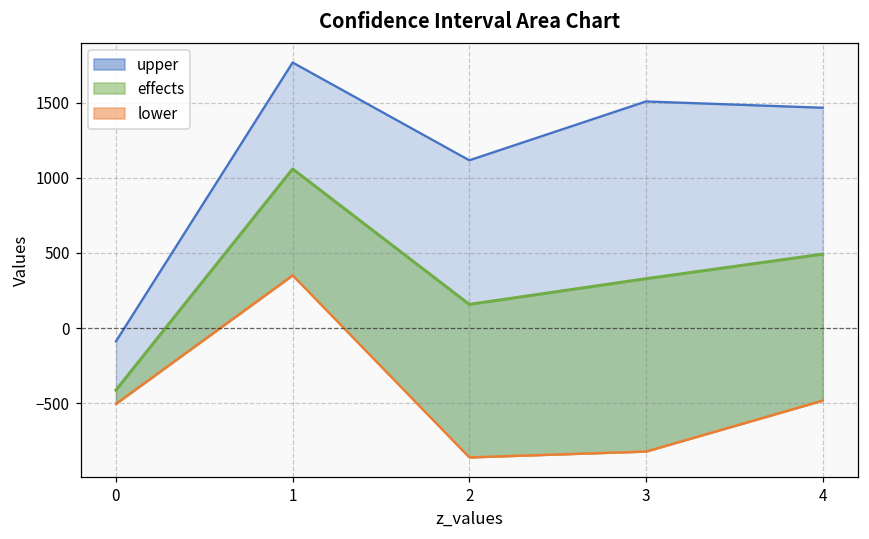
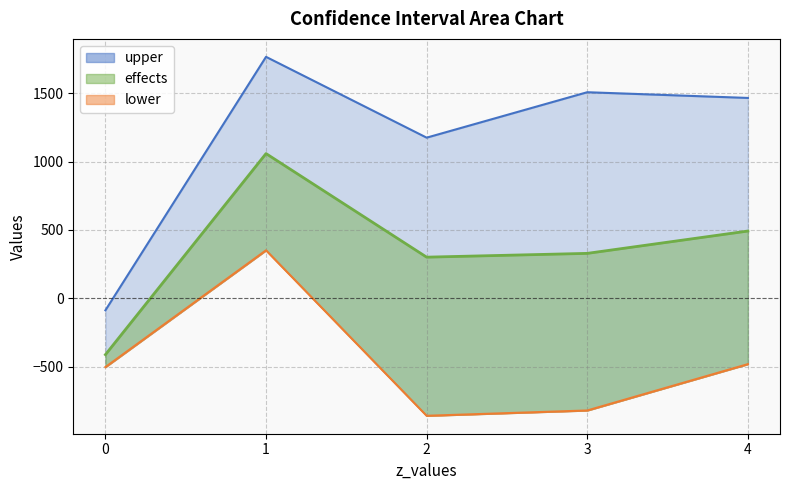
upper, 2: 1120 -> 1180
effects, 2: 160 -> 300
